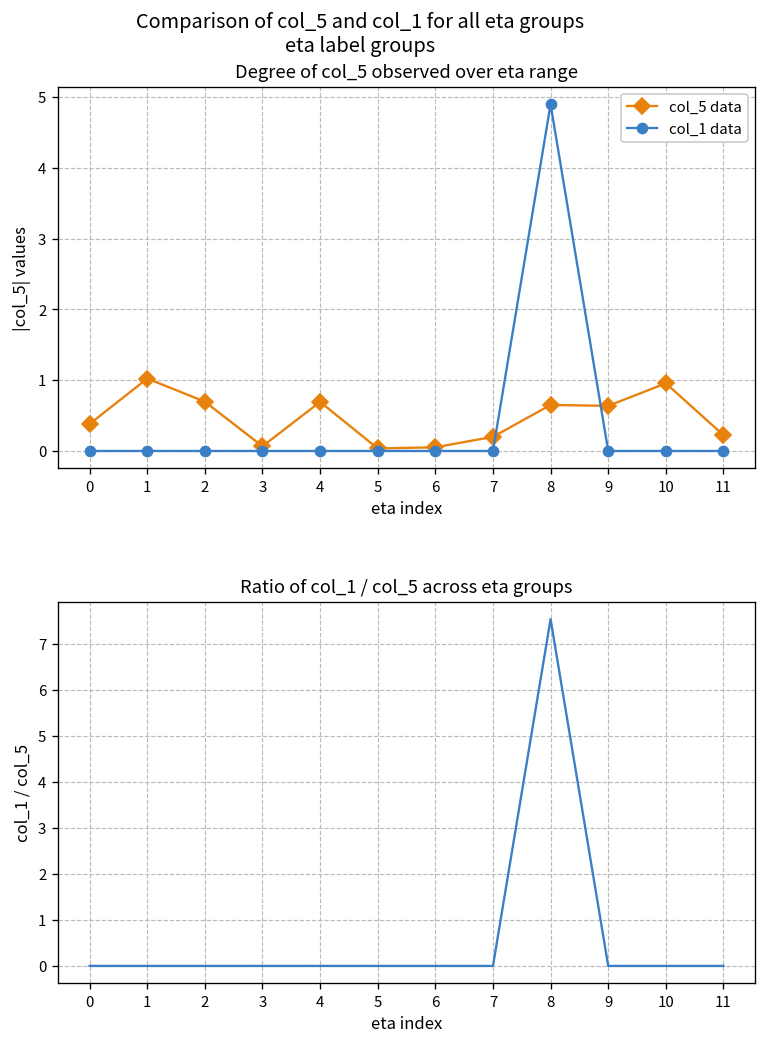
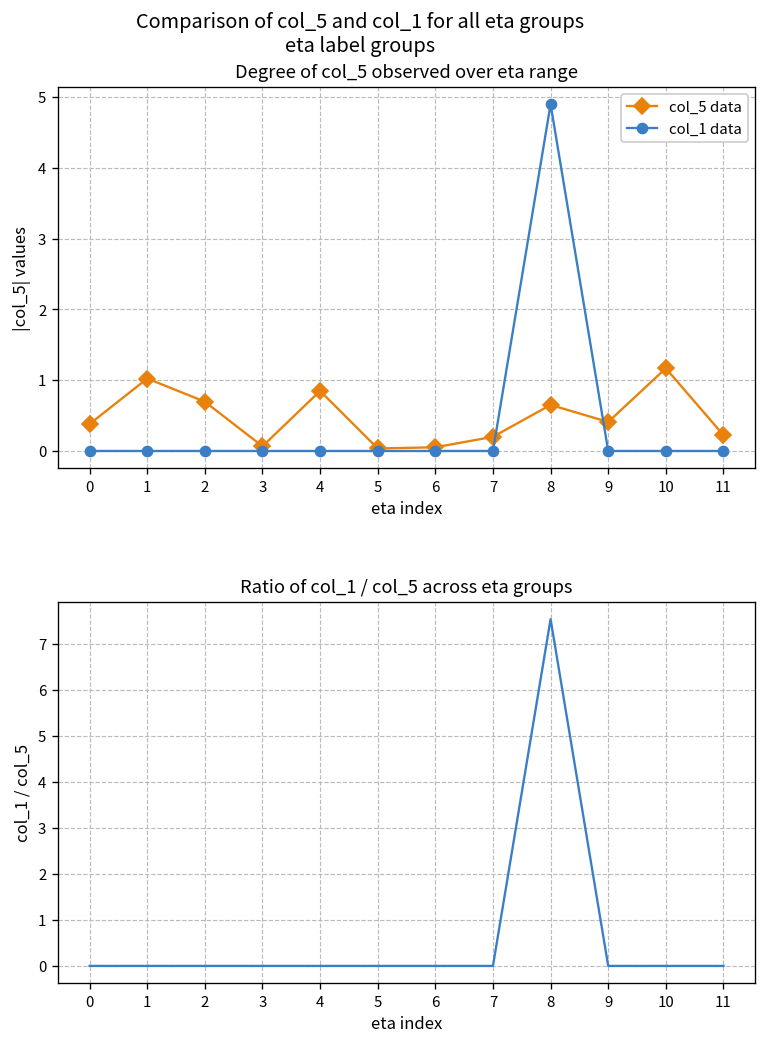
Degree of col_5 observed over eta range, col_5 data, 4: 0.7 -> 0.8
Degree of col_5 observed over eta range, col_5 data, 9: 0.6 -> 0.4
Degree of col_5 observed over eta range, col_5 data, 10: 1.0 -> 1.2
